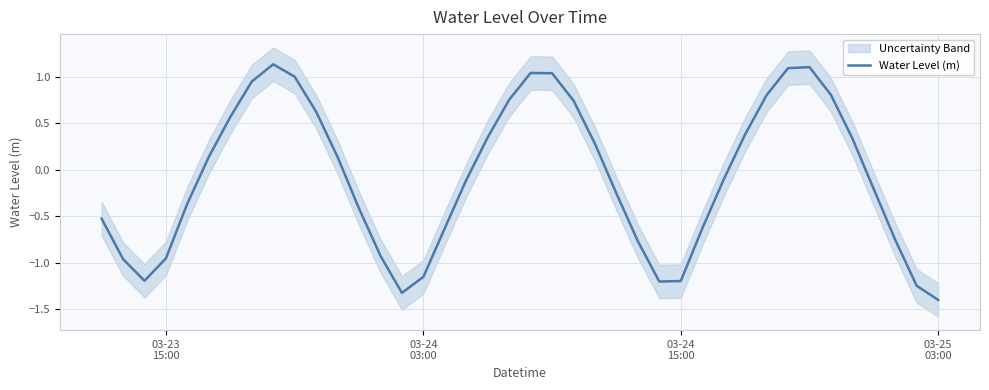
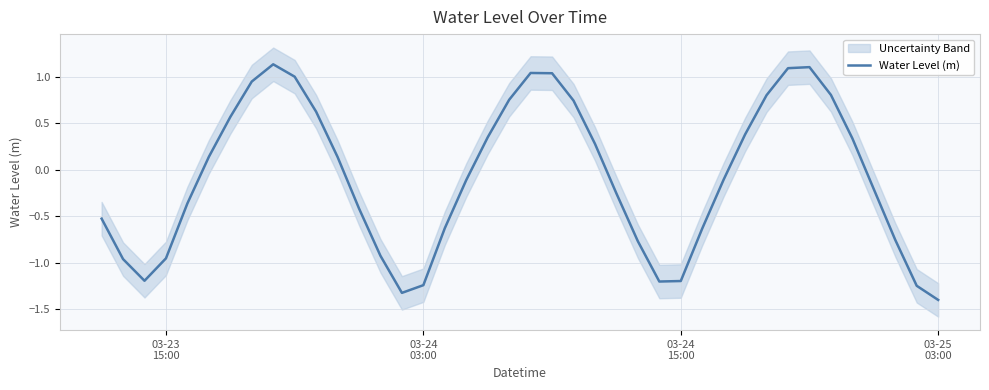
Water Level (m), 03-24 03:00: -1.1 -> -1.2
